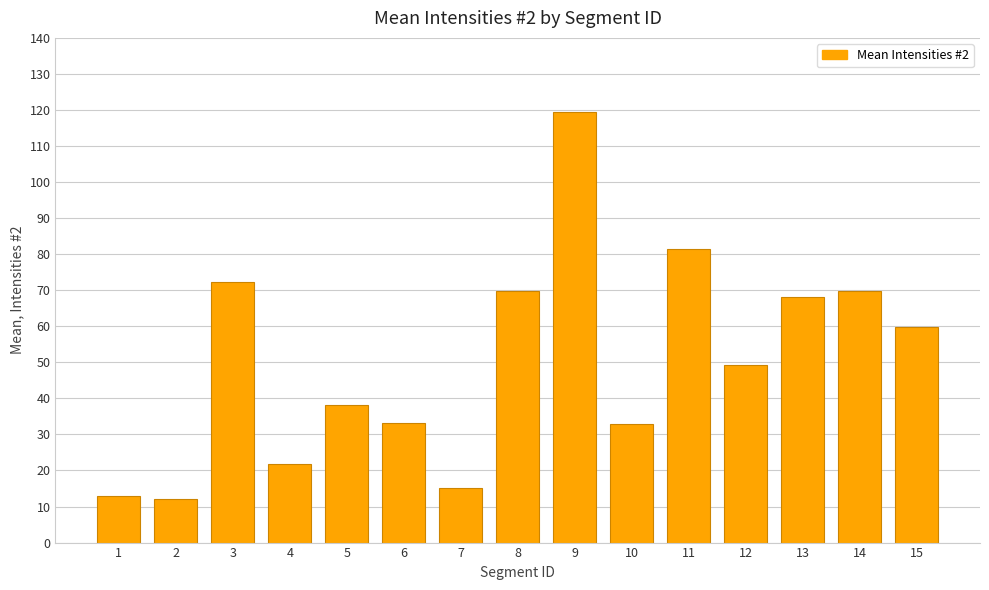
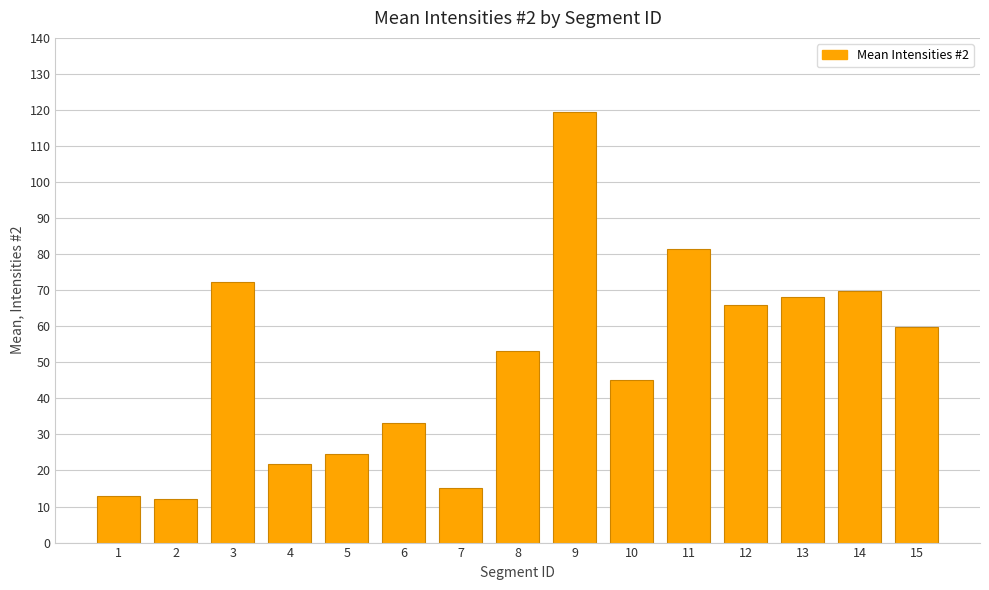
5: 38 -> 25
8: 70 -> 53
10: 33 -> 45
12: 49 -> 66
